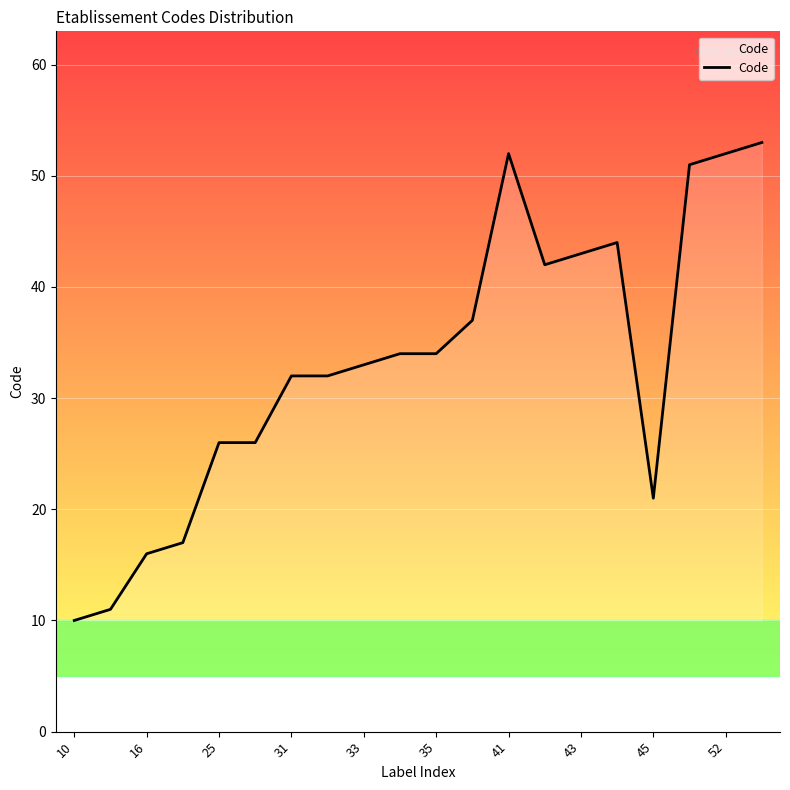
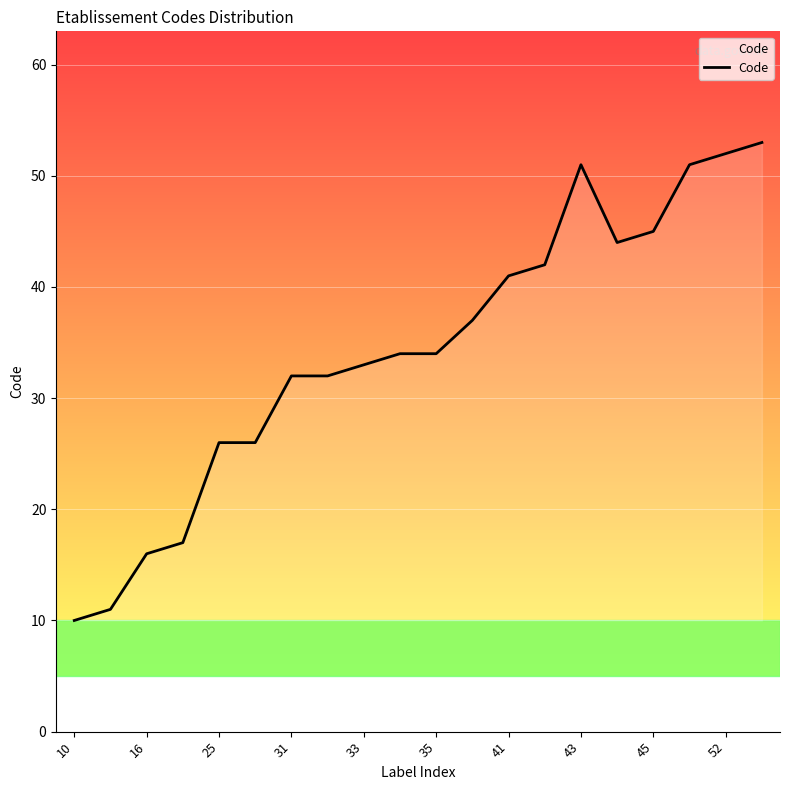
41: 52 -> 41
43: 43 -> 51
45: 21 -> 45
